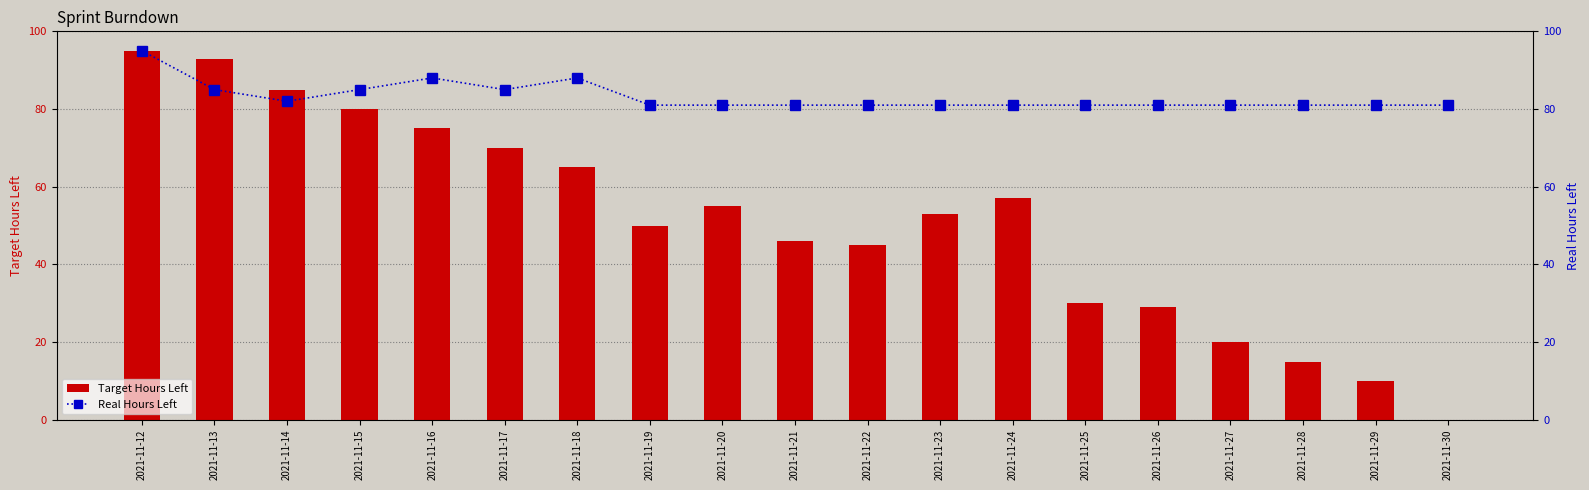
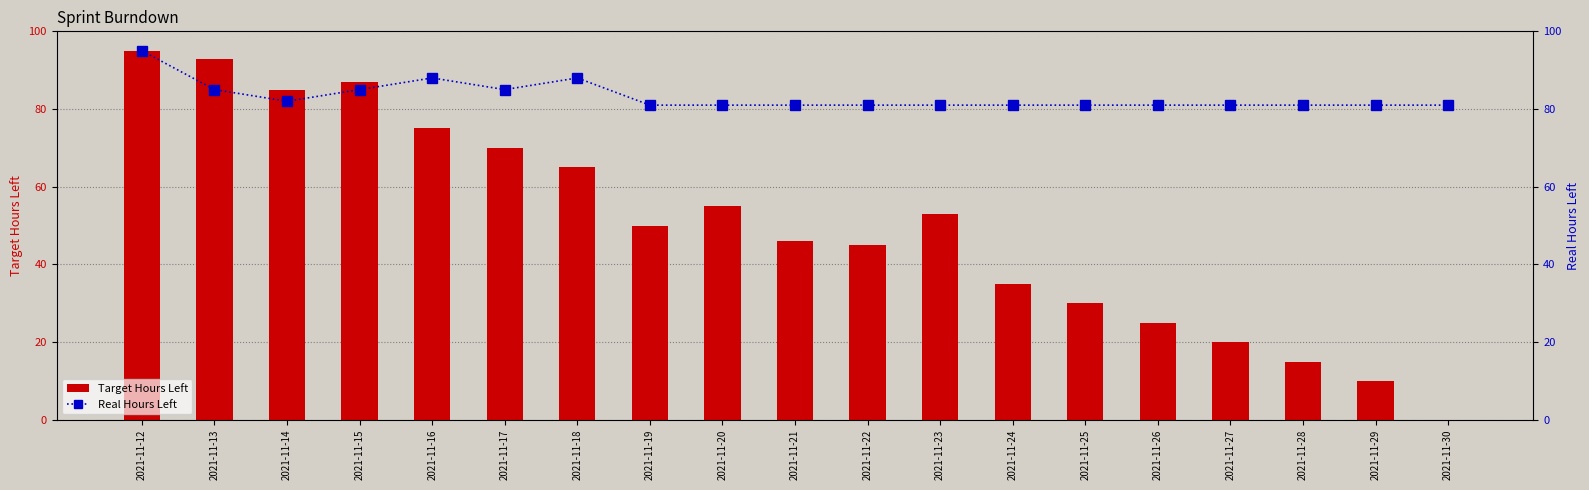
Target Hours Left, 2021-11-15: 80 -> 87
Target Hours Left, 2021-11-24: 57 -> 35
Target Hours Left, 2021-11-26: 29 -> 25
